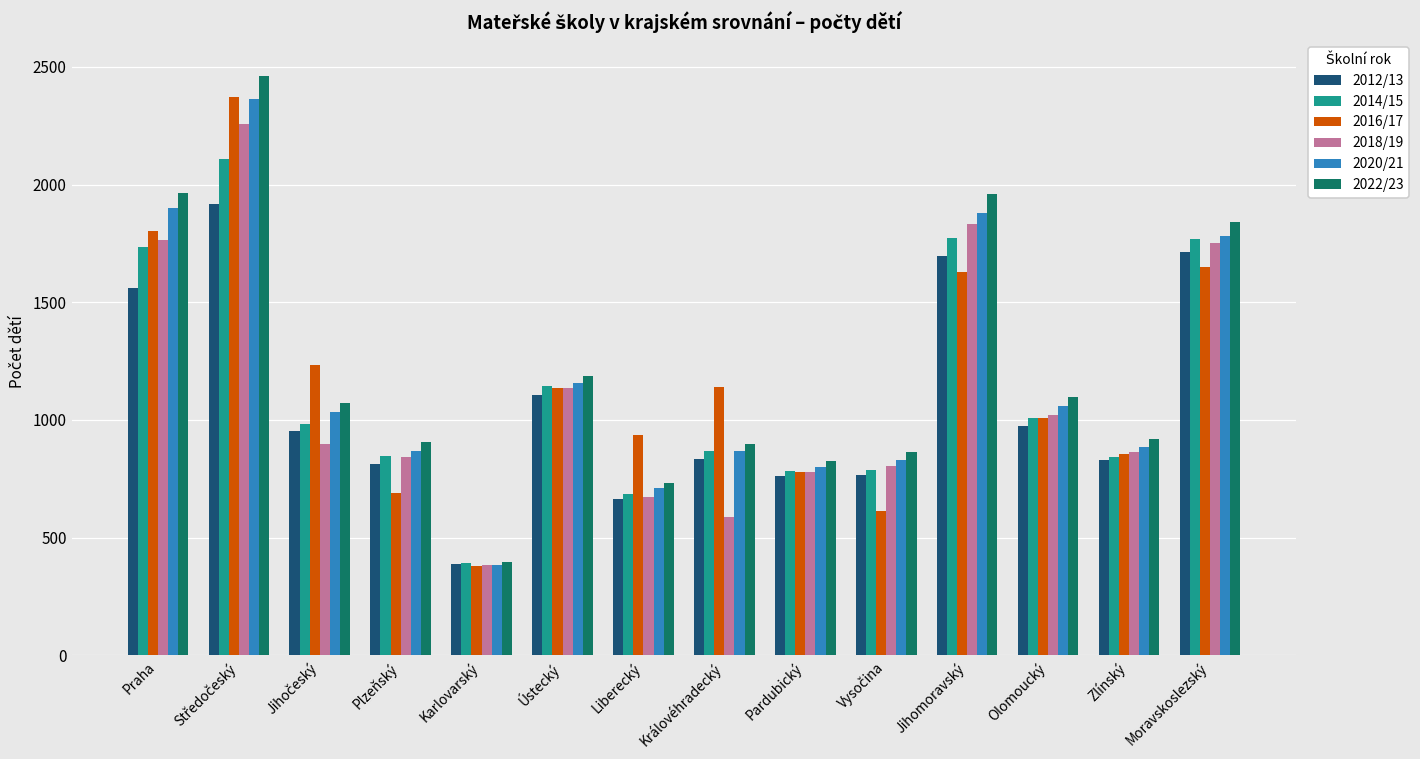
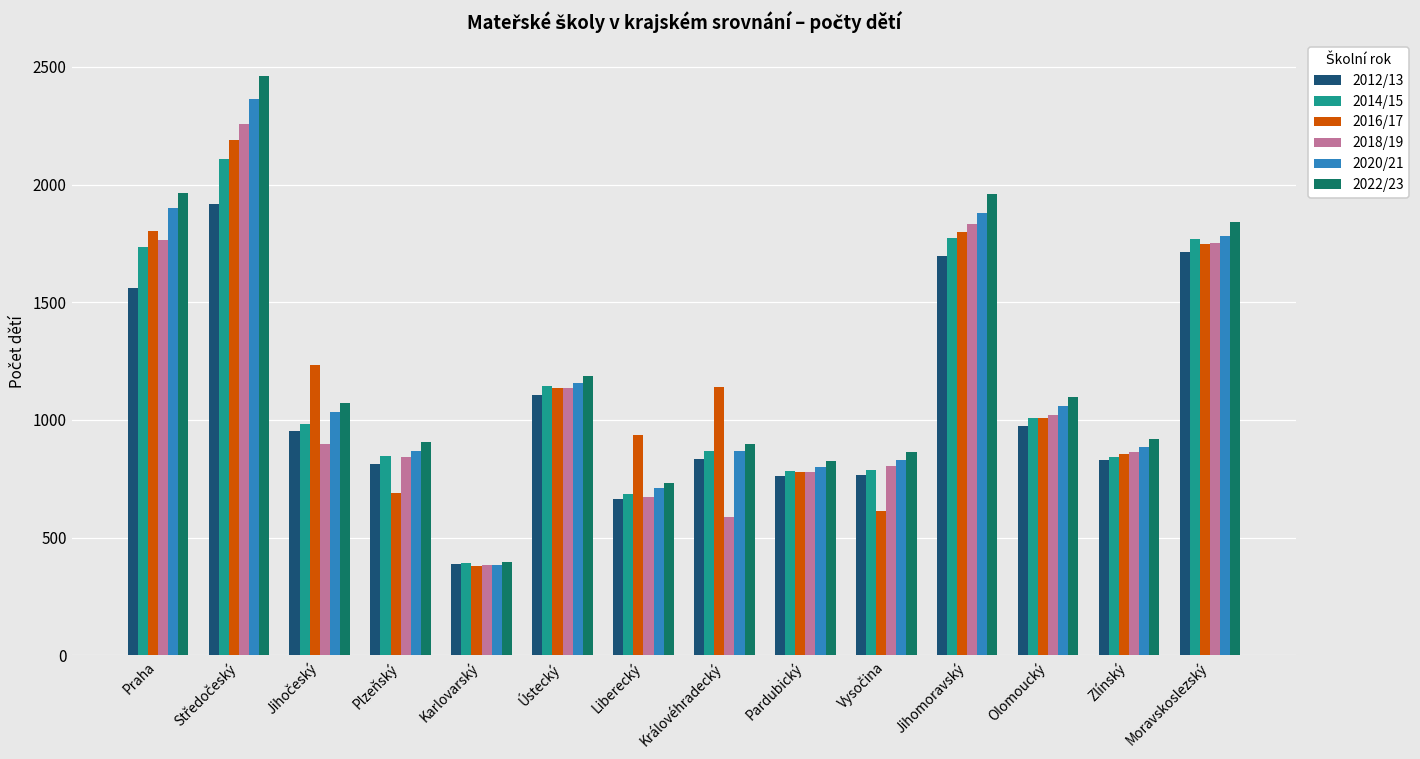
2016/17, Středočeský: 2370 -> 2190
2016/17, Jihomoravský: 1630 -> 1800
2016/17, Moravskoslezský: 1650 -> 1750
